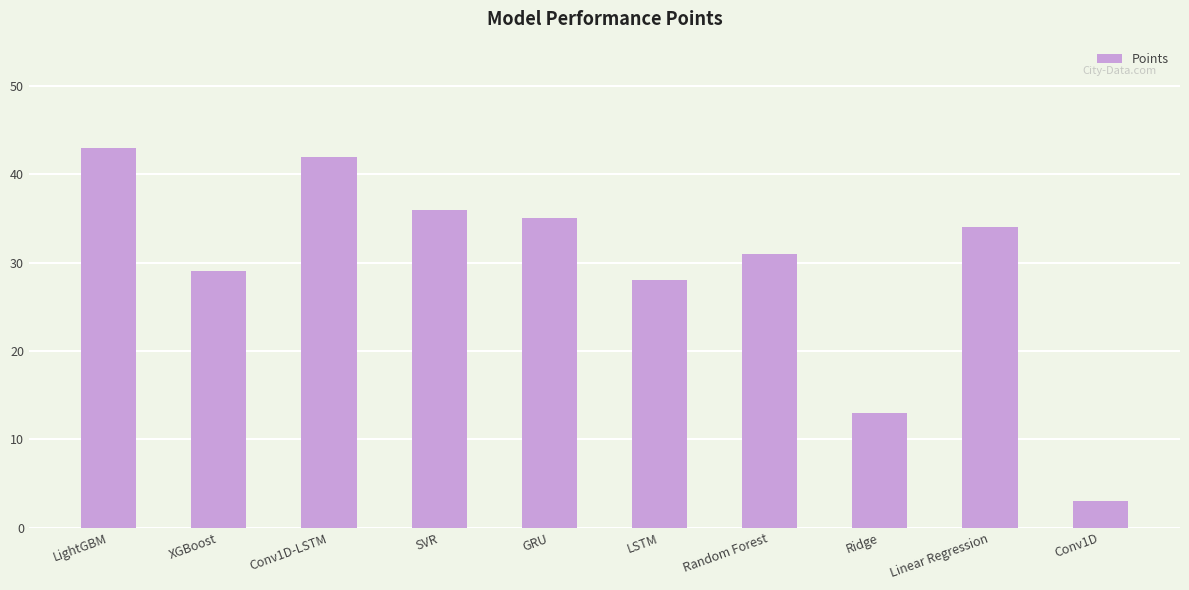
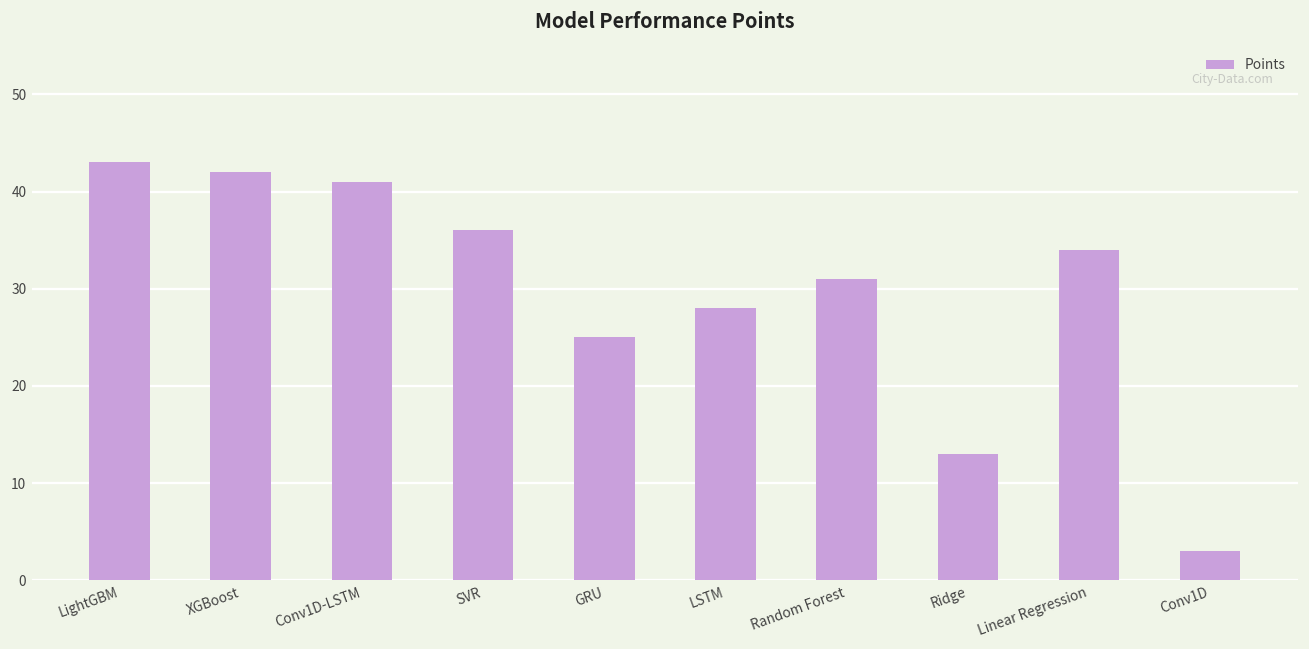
XGBoost: 29 -> 42
Conv1D-LSTM: 42 -> 41
GRU: 35 -> 25
